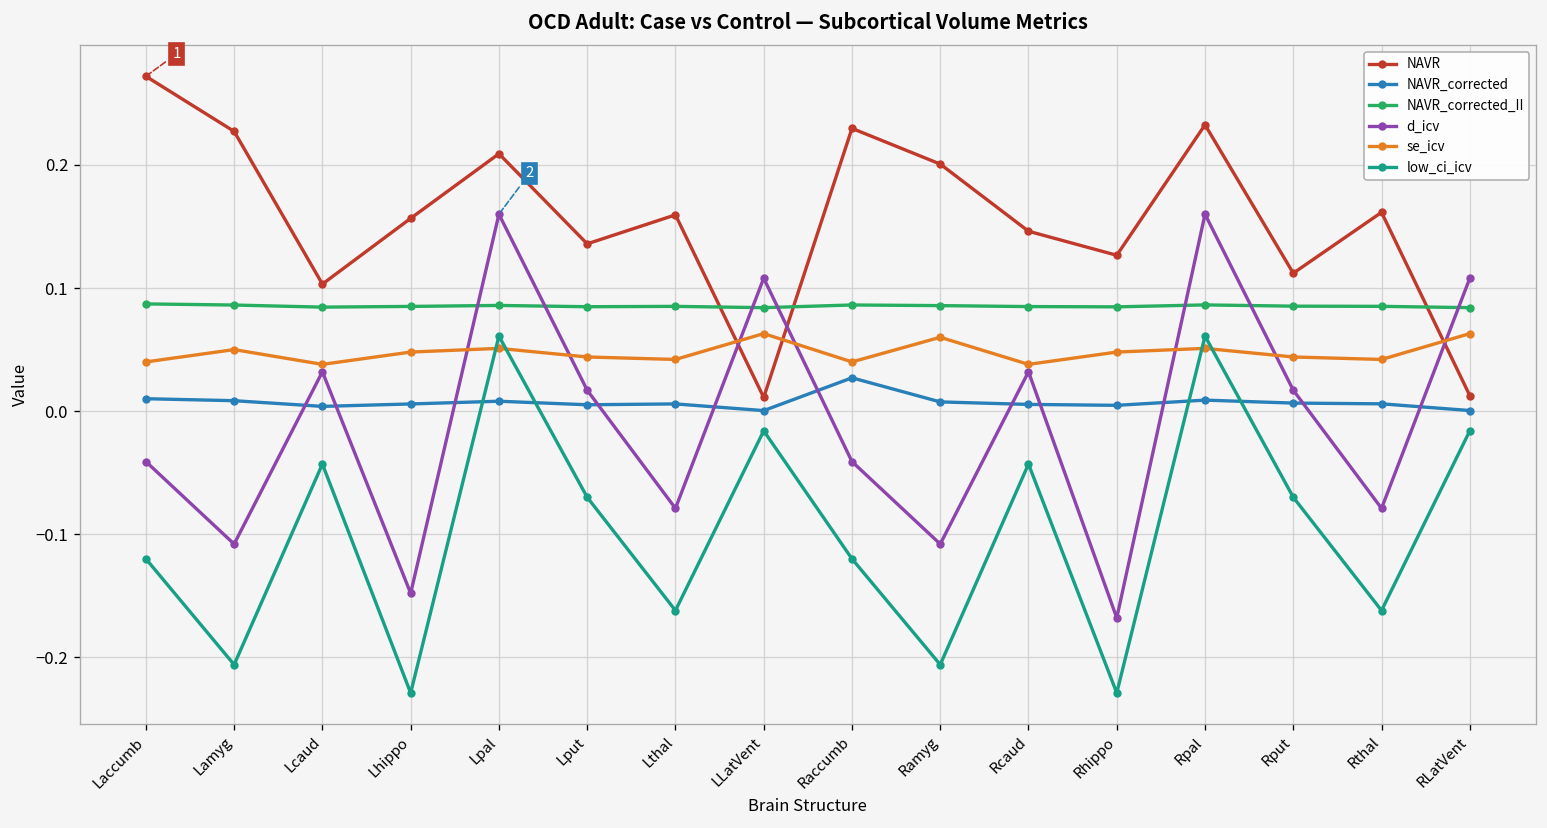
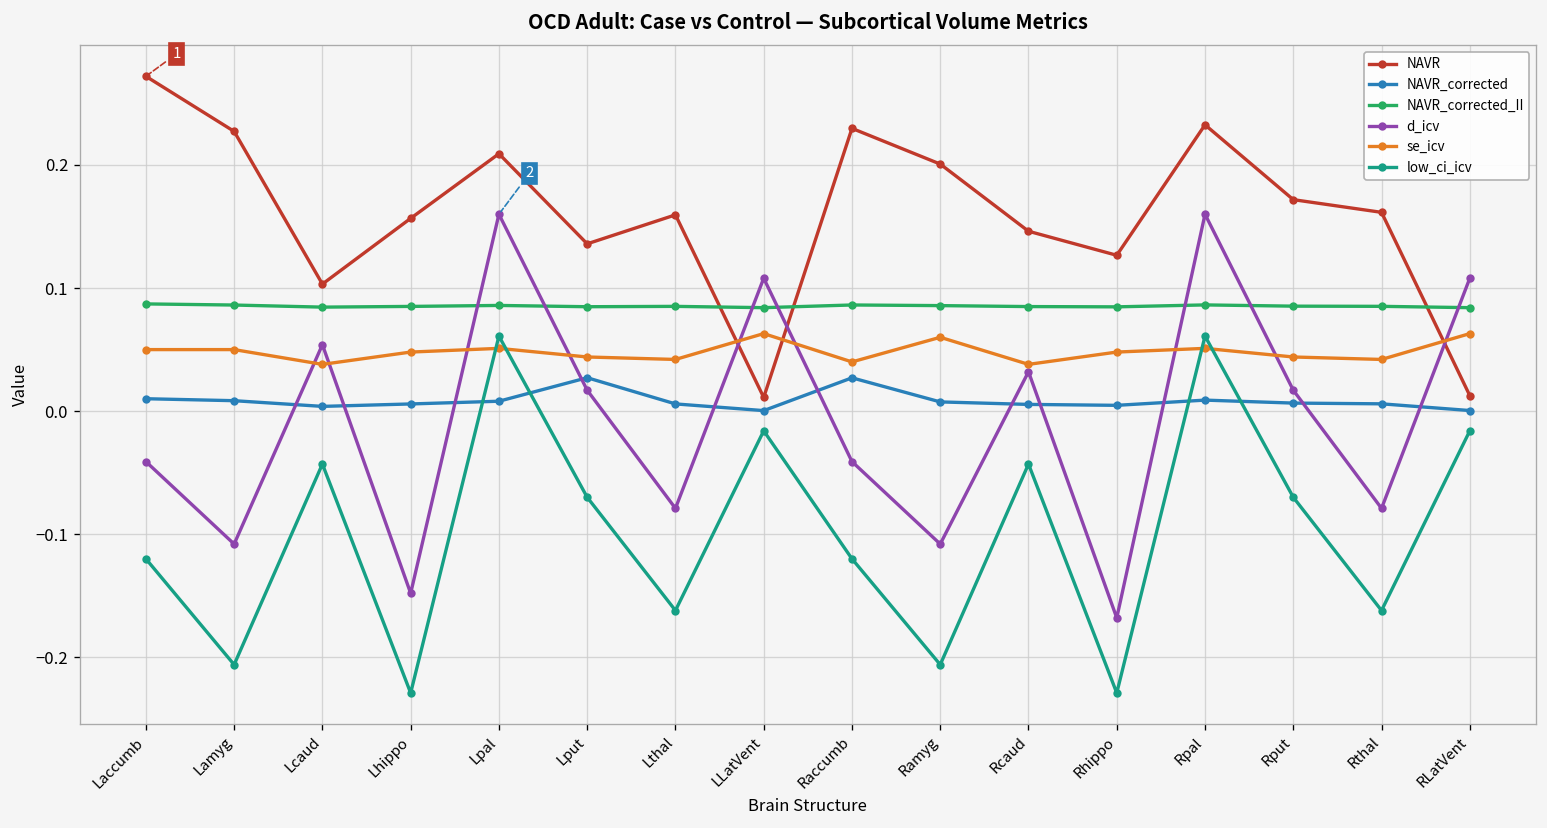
se_icv, Laccumb: 0.04 -> 0.05
d_icv, Lcaud: 0.032 -> 0.054
NAVR_corrected, Lput: 0.005 -> 0.027
NAVR, Rput: 0.112 -> 0.172
